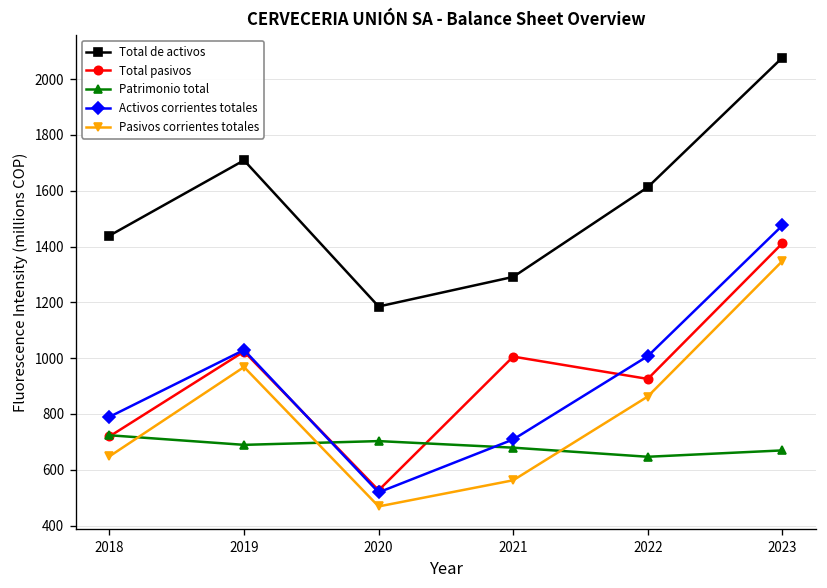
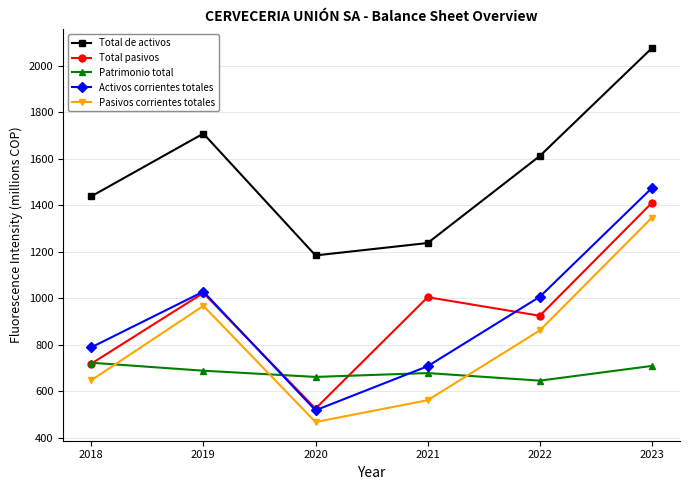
Patrimonio total, 2020: 700 -> 660
Total de activos, 2021: 1290 -> 1240
Patrimonio total, 2023: 670 -> 710
